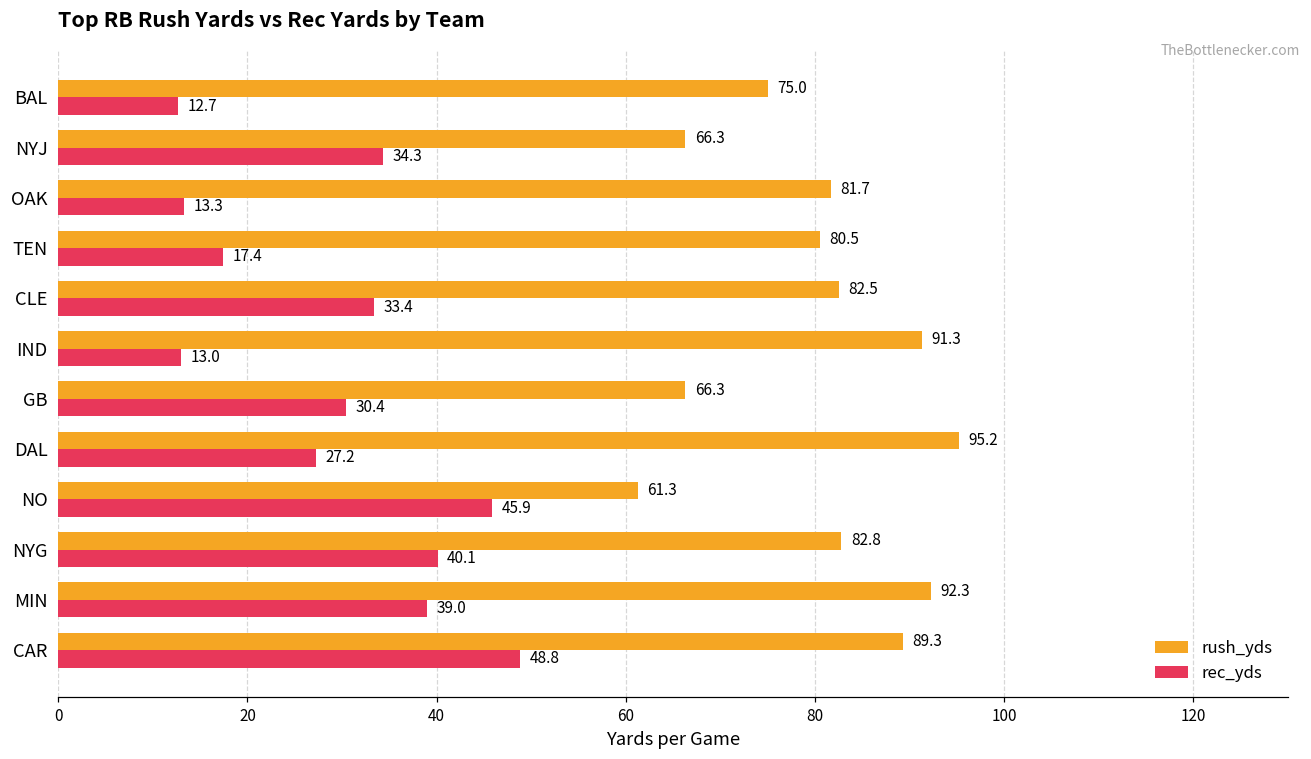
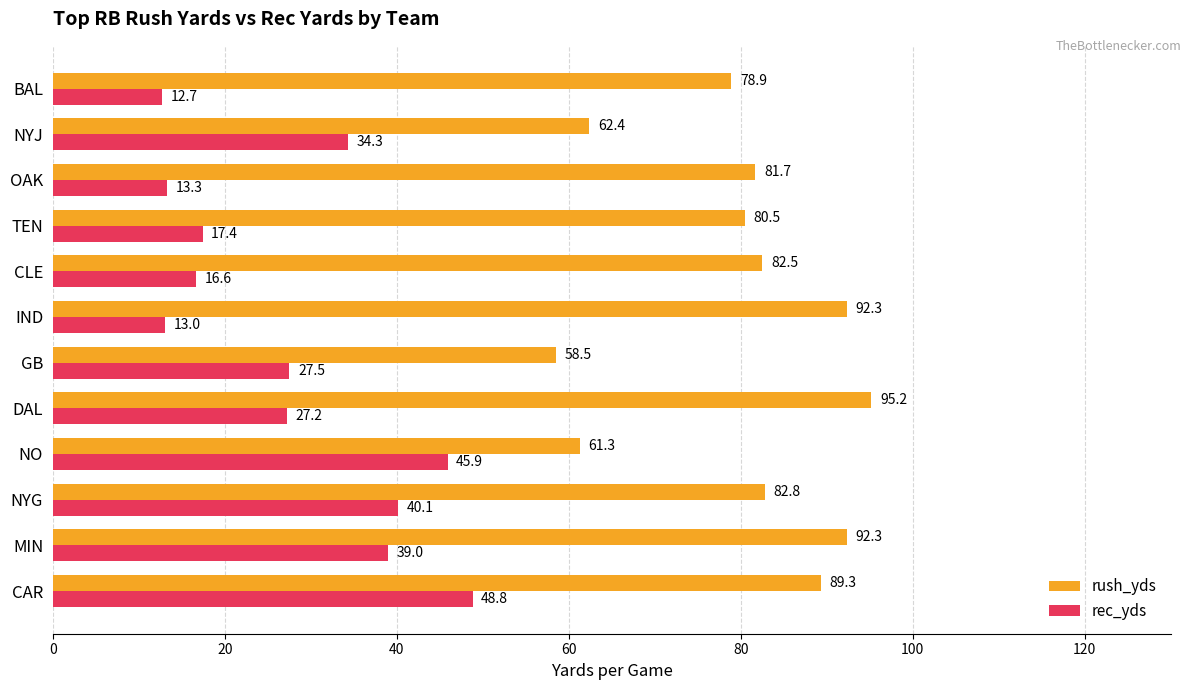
rush_yds, BAL: 75.0 -> 78.9
rush_yds, NYJ: 66.3 -> 62.4
rec_yds, CLE: 33.4 -> 16.6
rush_yds, IND: 91.3 -> 92.3
rush_yds, GB: 66.3 -> 58.5
rec_yds, GB: 30.4 -> 27.5
